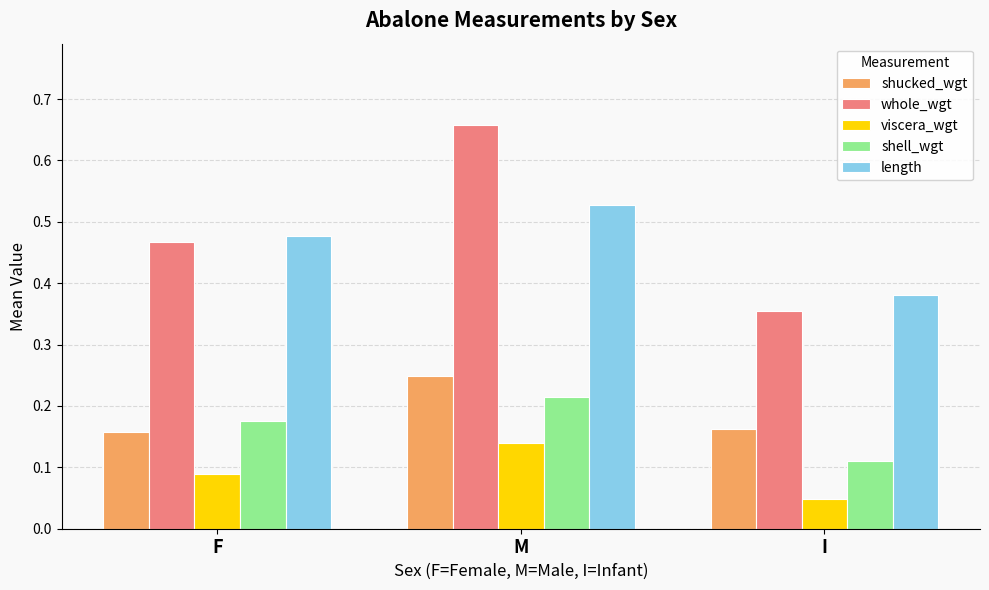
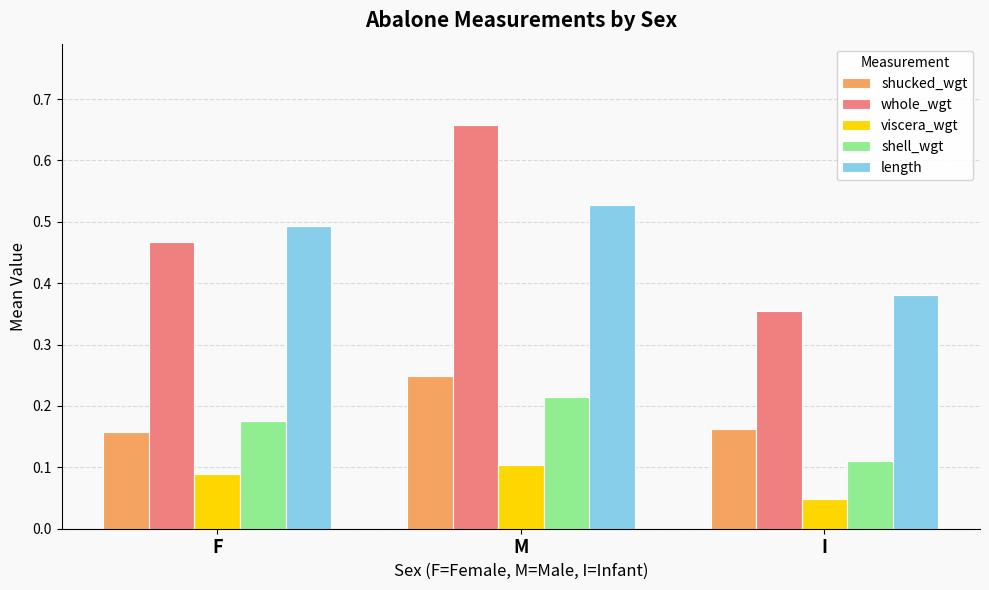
length, F: 0.48 -> 0.49
viscera_wgt, M: 0.14 -> 0.10
